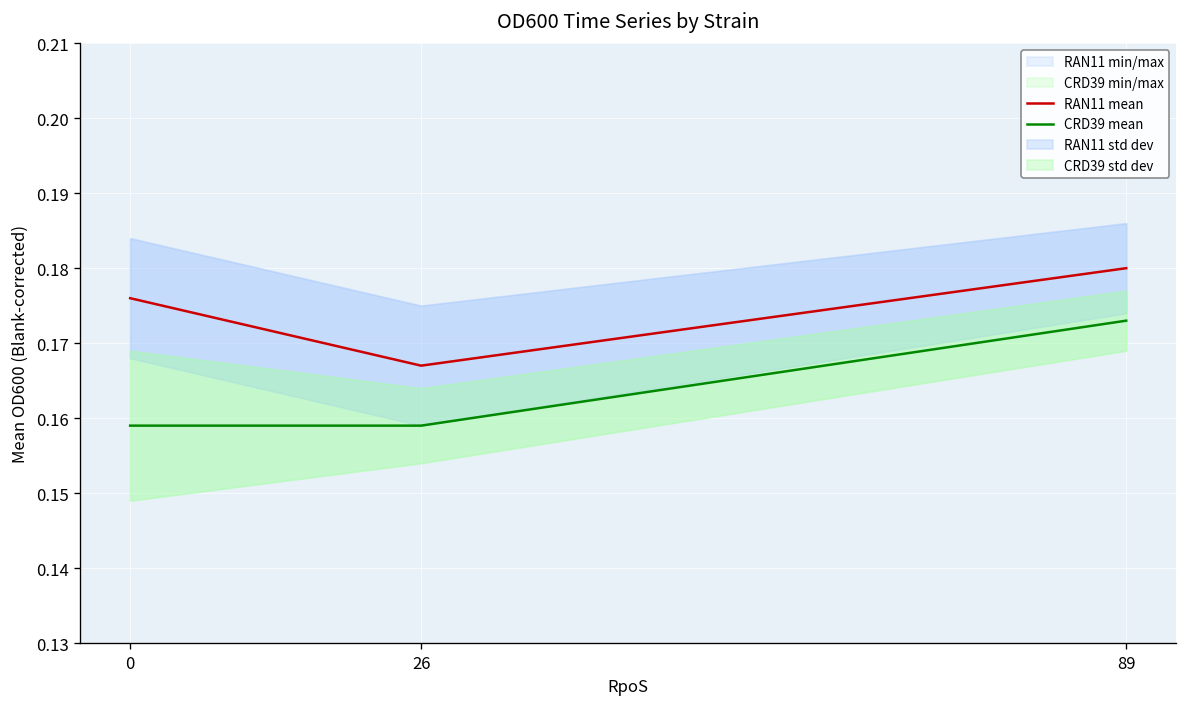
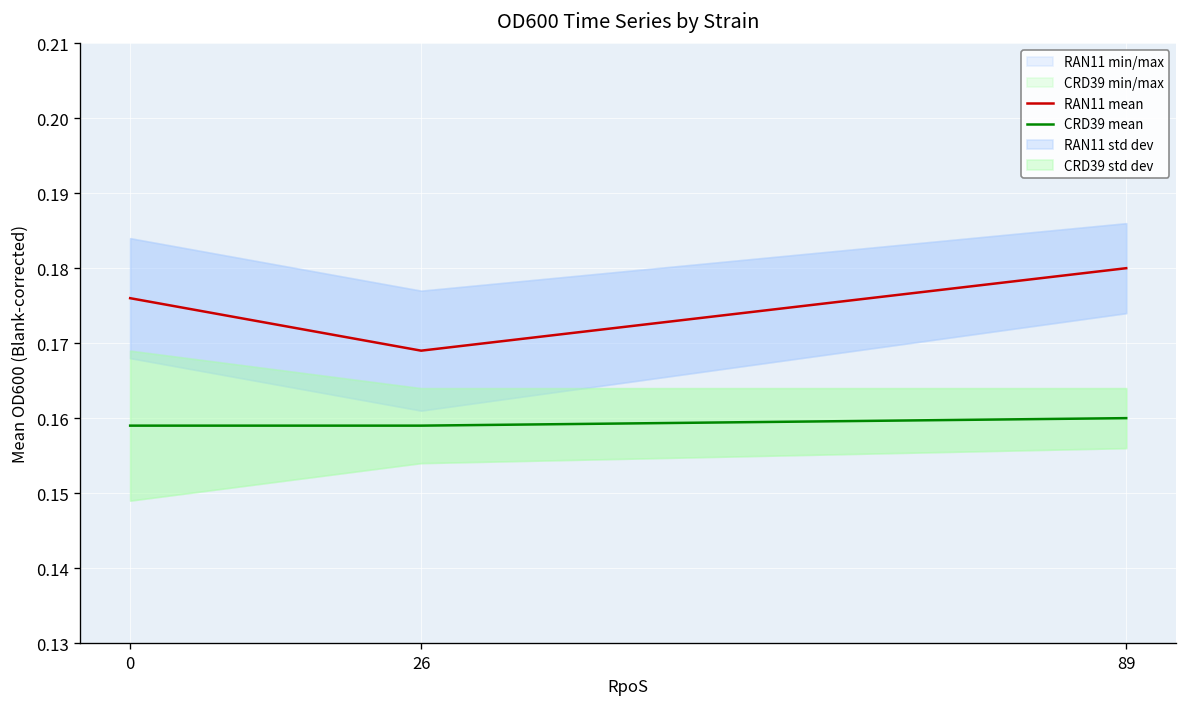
RAN11 mean, 26: 0.167 -> 0.169
CRD39 mean, 89: 0.173 -> 0.160
